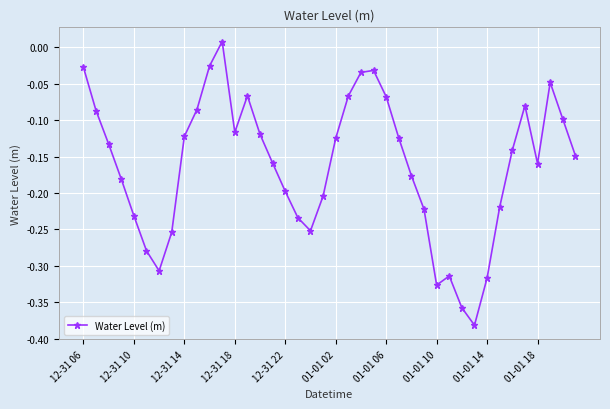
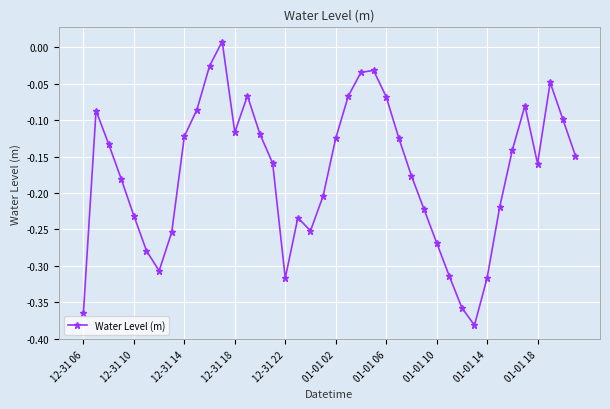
12-31 06: -0.03 -> -0.36
12-31 22: -0.20 -> -0.32
01-01 10: -0.33 -> -0.27
